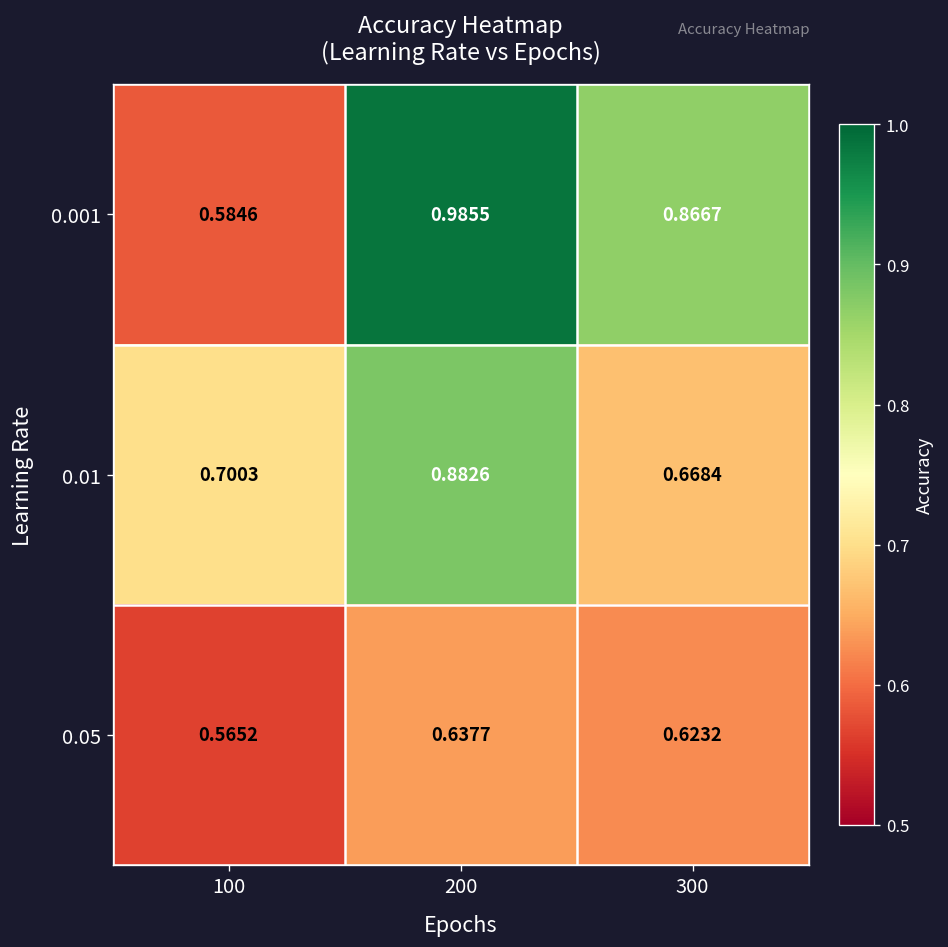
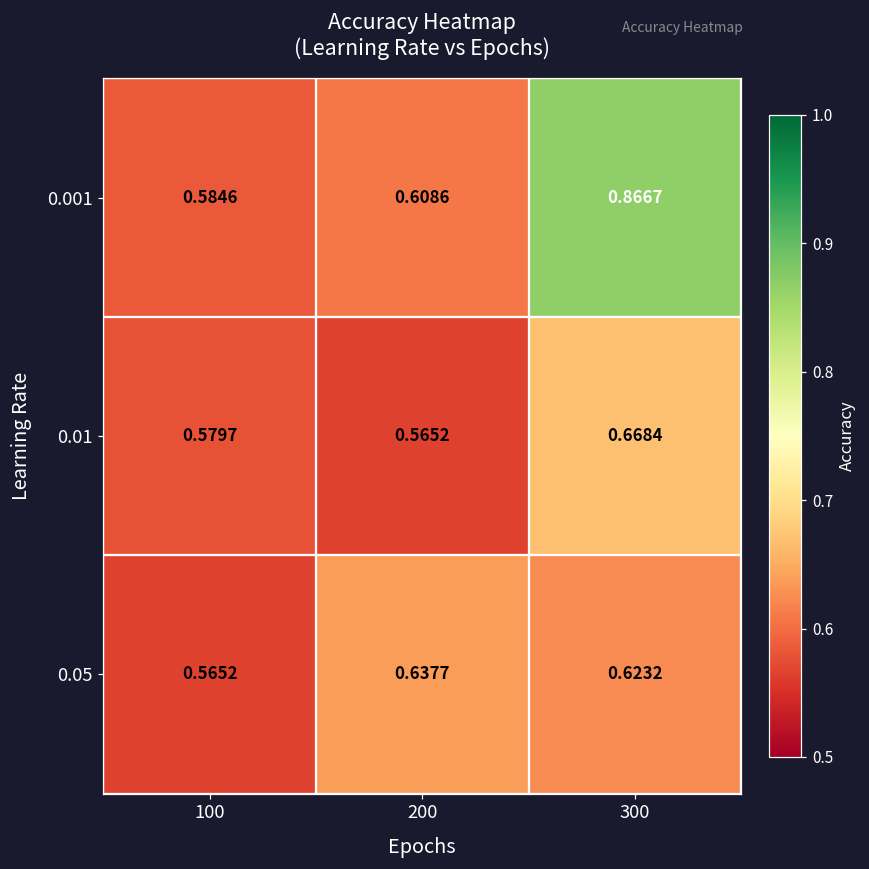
0.001, 200: 0.9855 -> 0.6086
0.01, 100: 0.7003 -> 0.5797
0.01, 200: 0.8826 -> 0.5652
